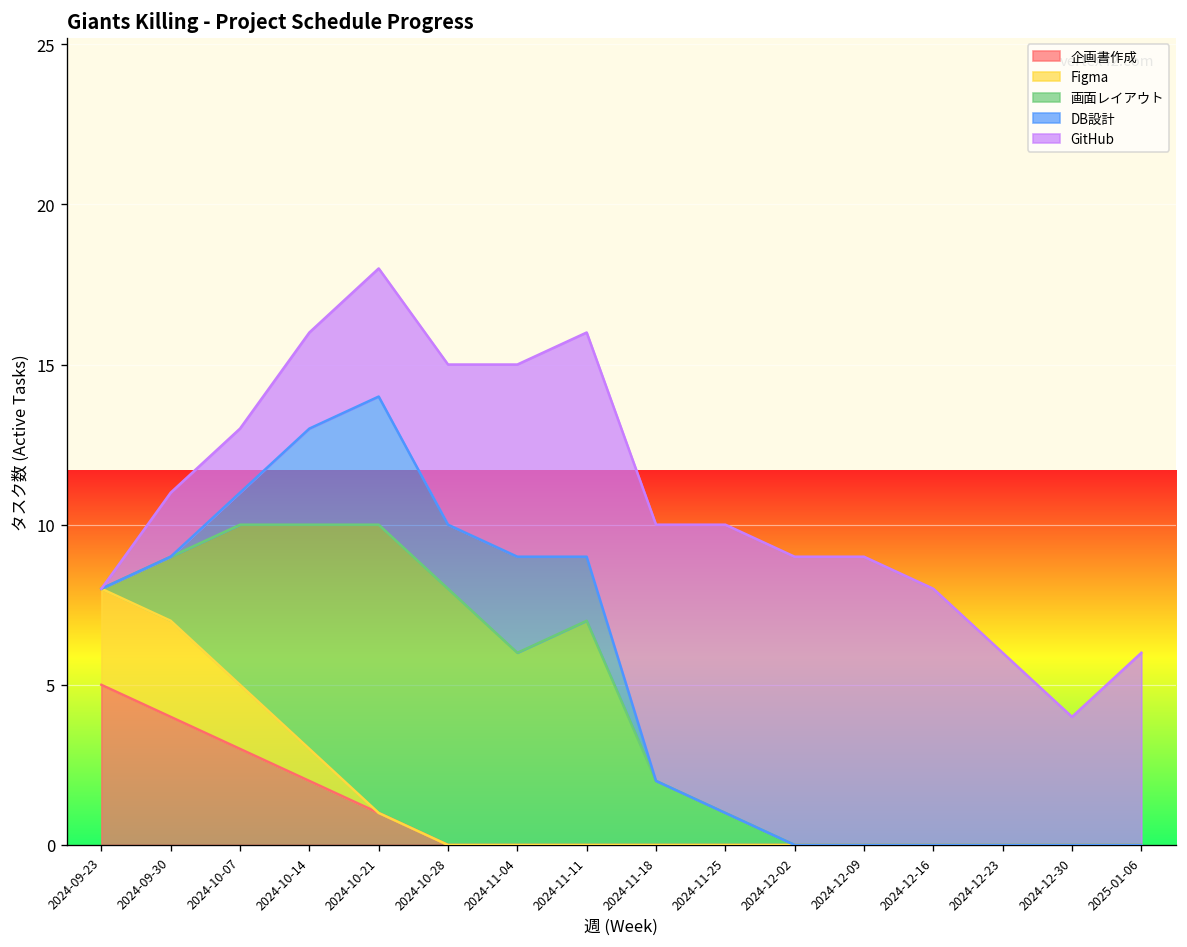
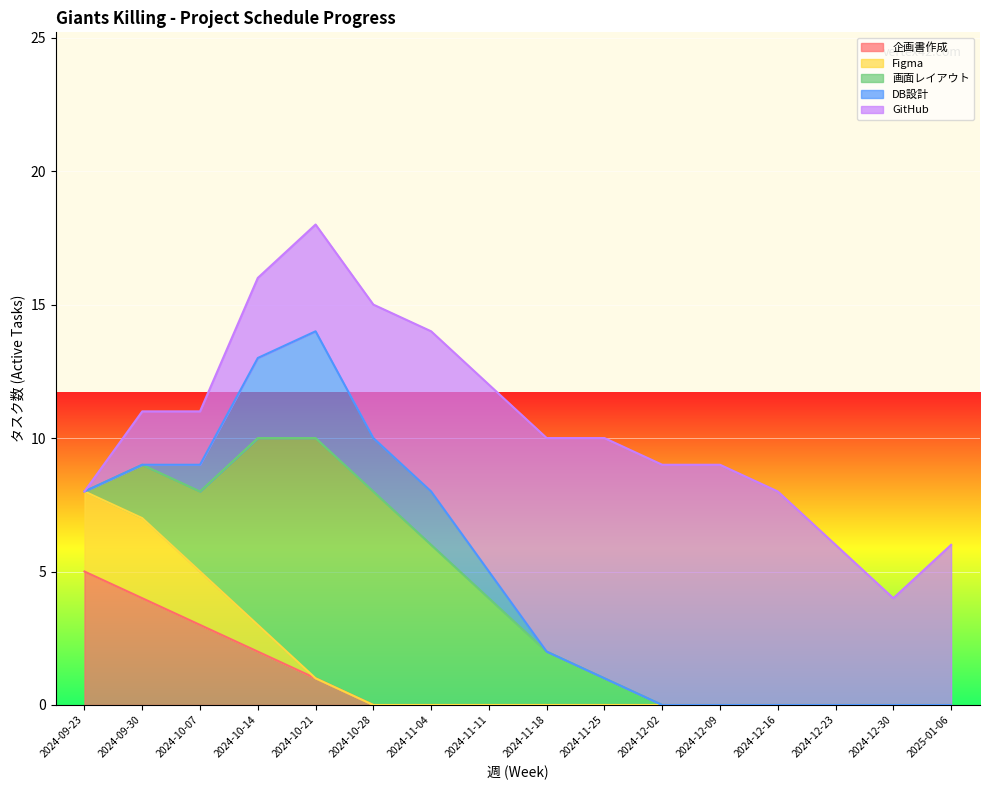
画面レイアウト, 2024-10-07: 5 -> 3
DB設計, 2024-11-04: 3 -> 2
画面レイアウト, 2024-11-11: 7 -> 4
DB設計, 2024-11-11: 2 -> 1
